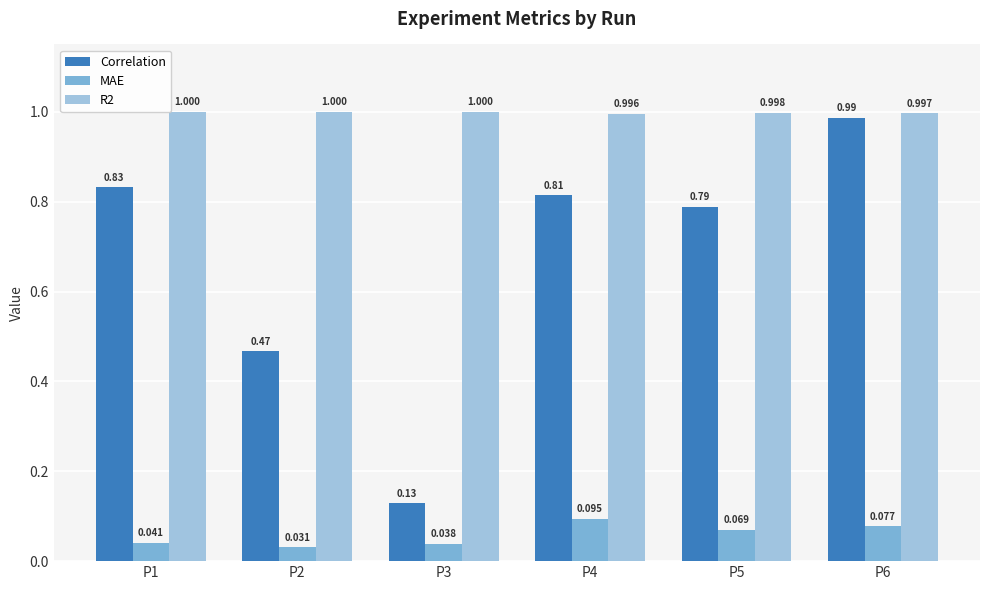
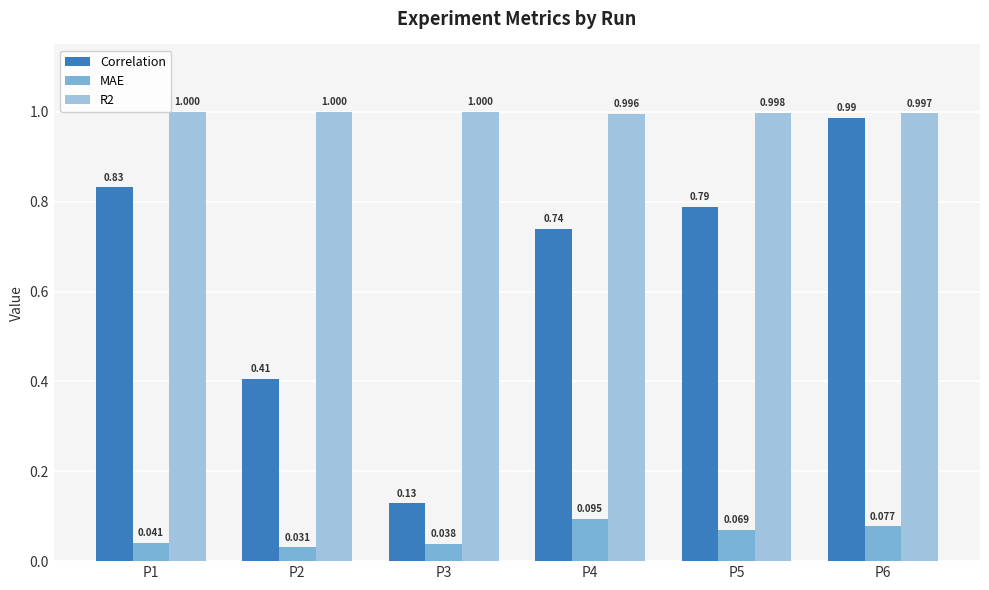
Correlation, P2: 0.47 -> 0.41
Correlation, P4: 0.81 -> 0.74
